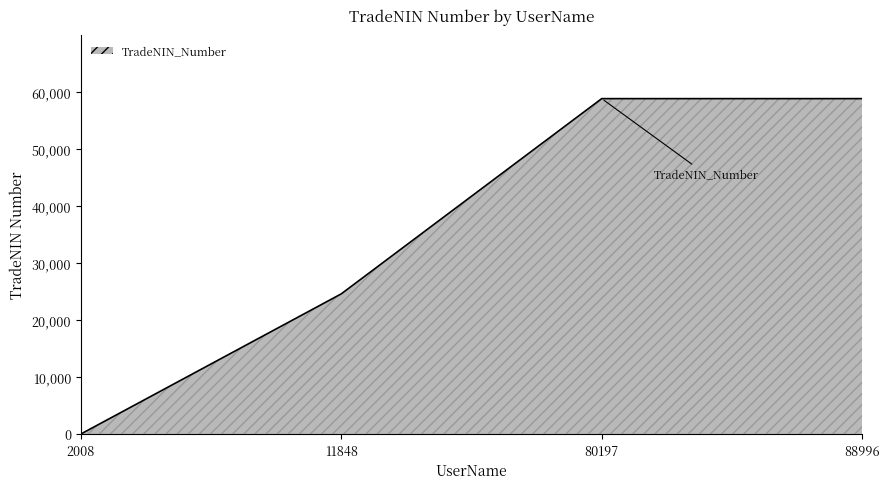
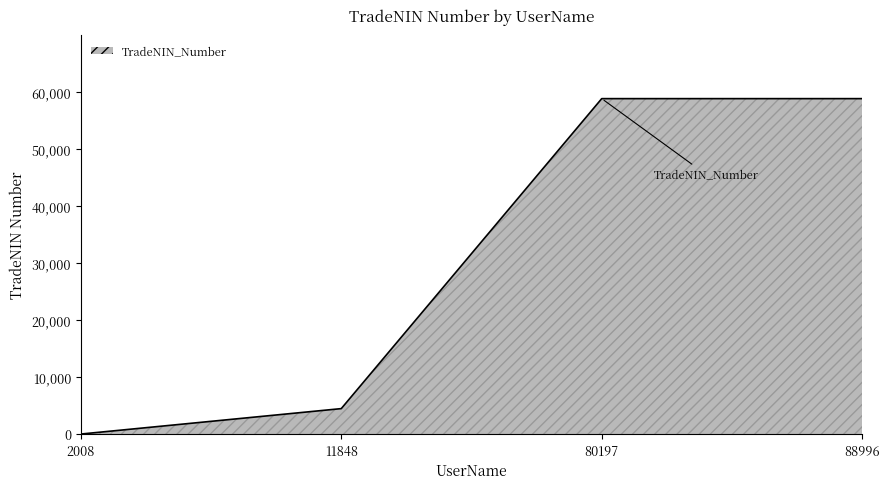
11848: 25,000 -> 4,000
